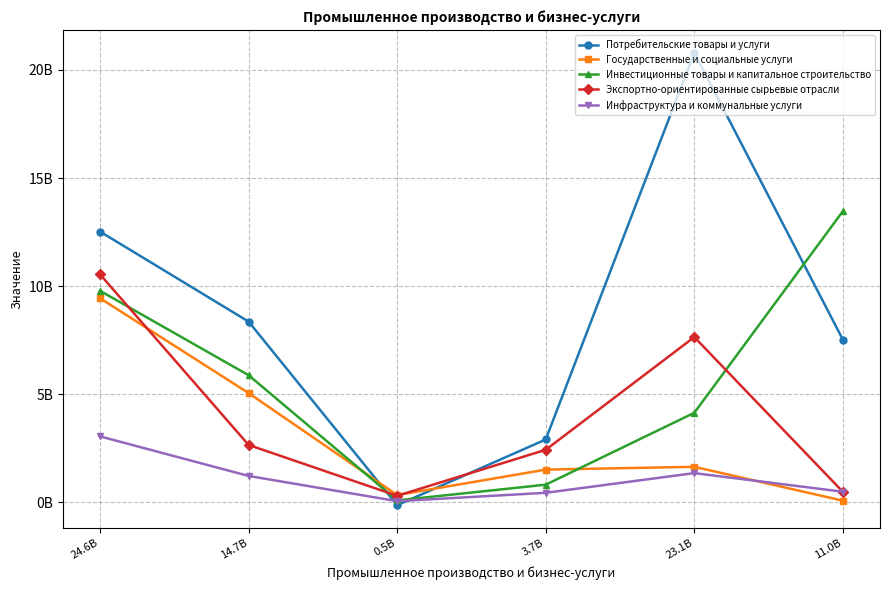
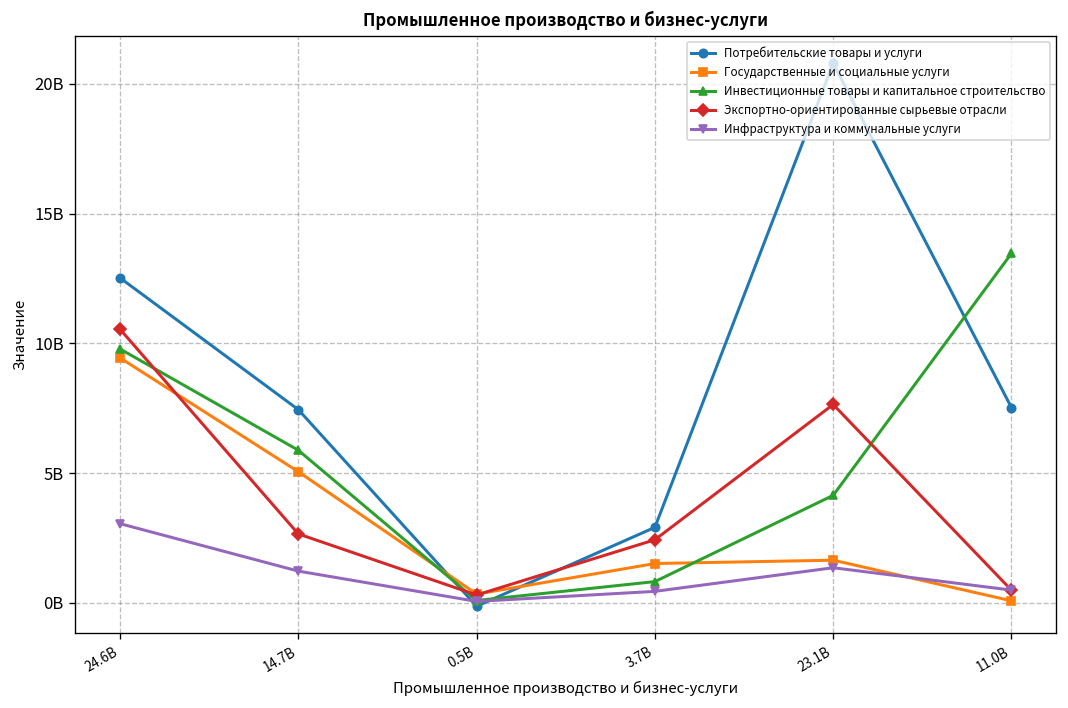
Потребительские товары и услуги, 14.7B: 8400000000 -> 7400000000
